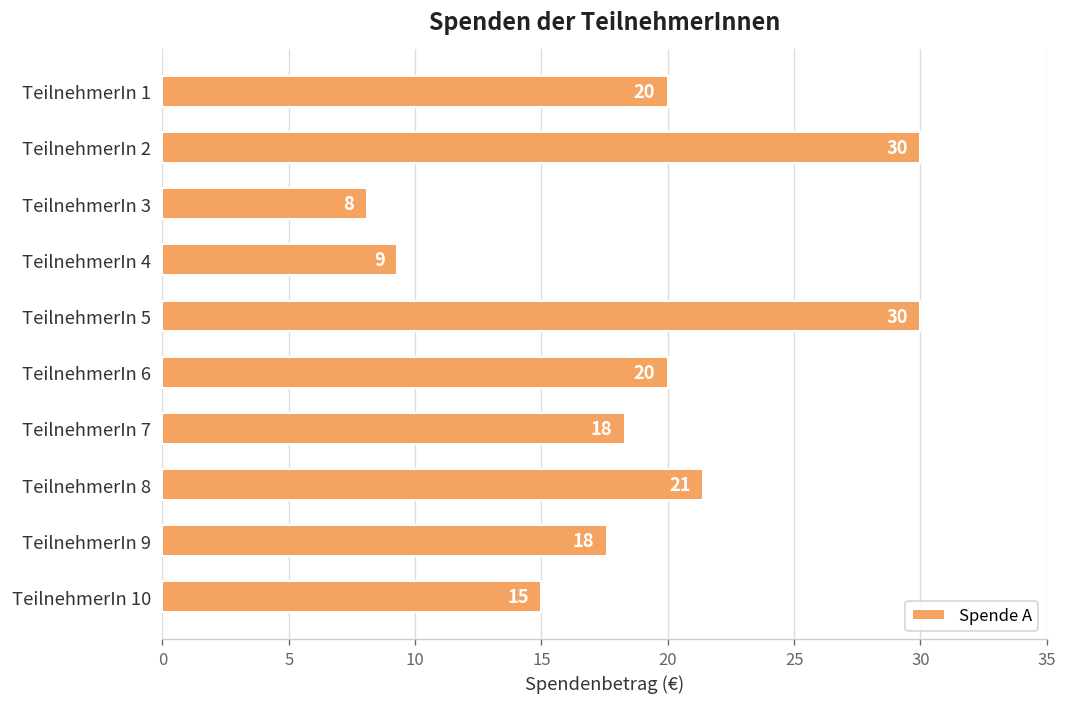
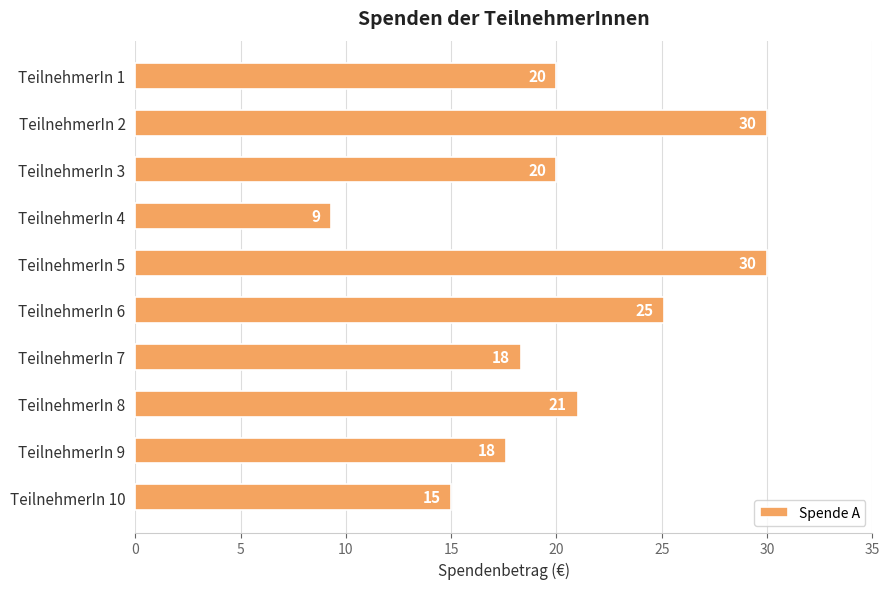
TeilnehmerIn 3: 8 -> 20
TeilnehmerIn 6: 20 -> 25
TeilnehmerIn 8: 21.4 -> 21.0
